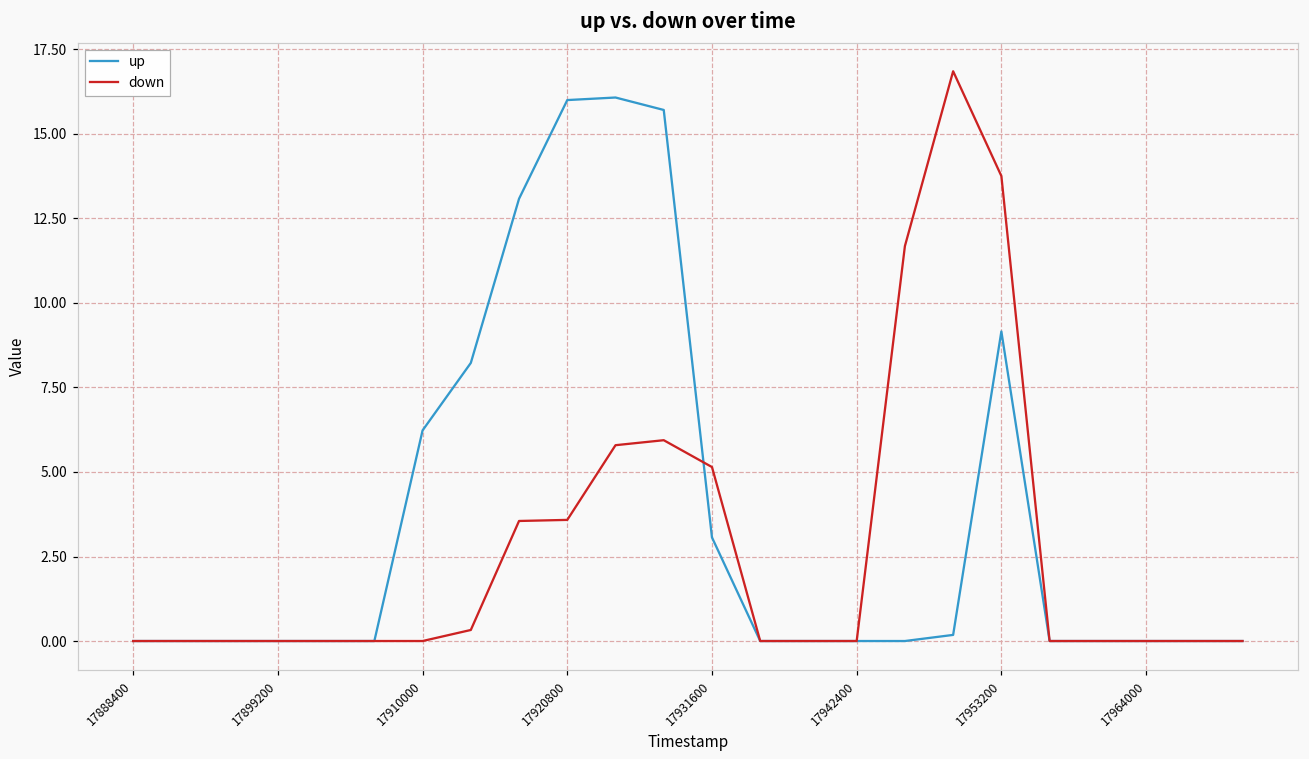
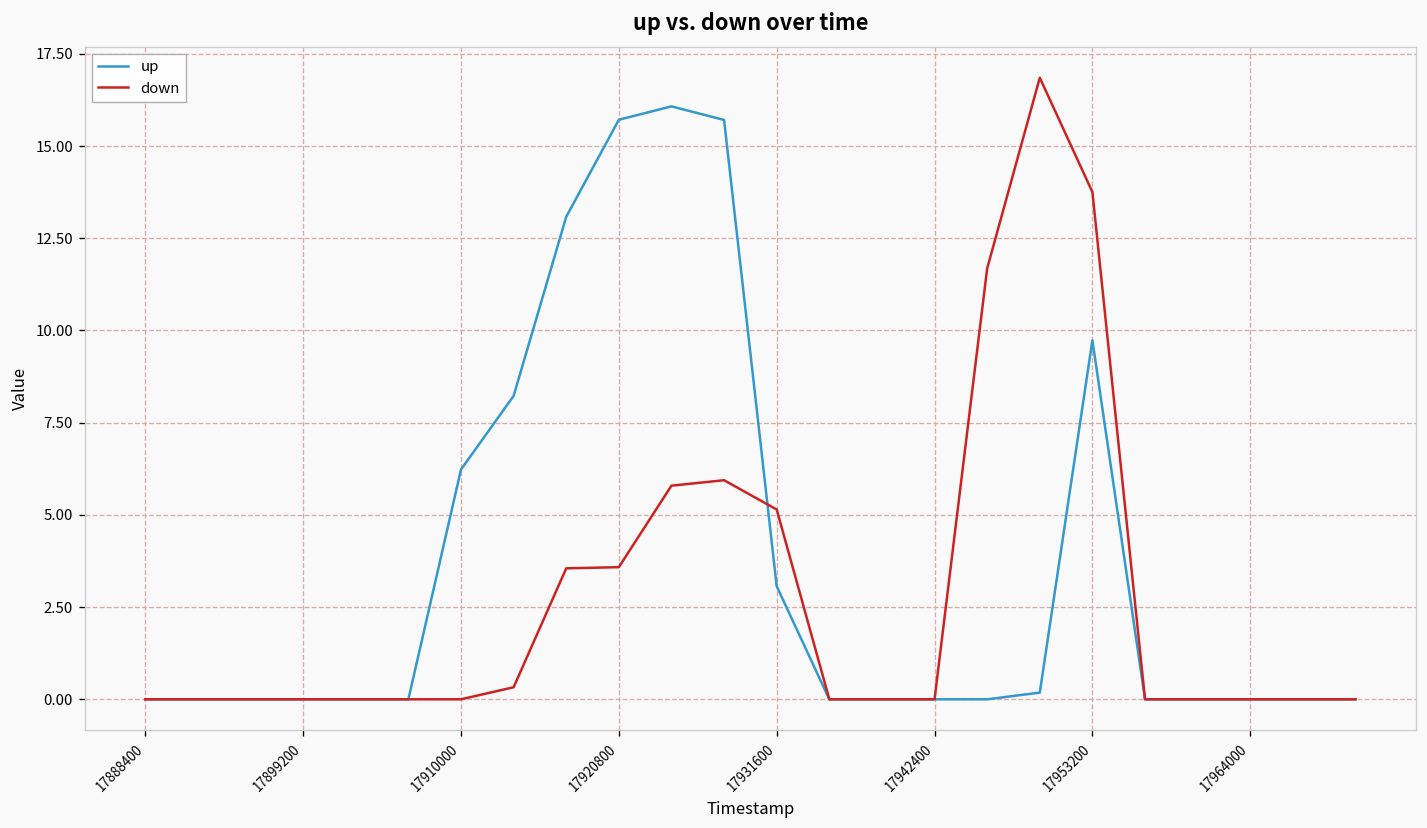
up, 17920800: 16.0 -> 15.7
up, 17953200: 9.2 -> 9.7
